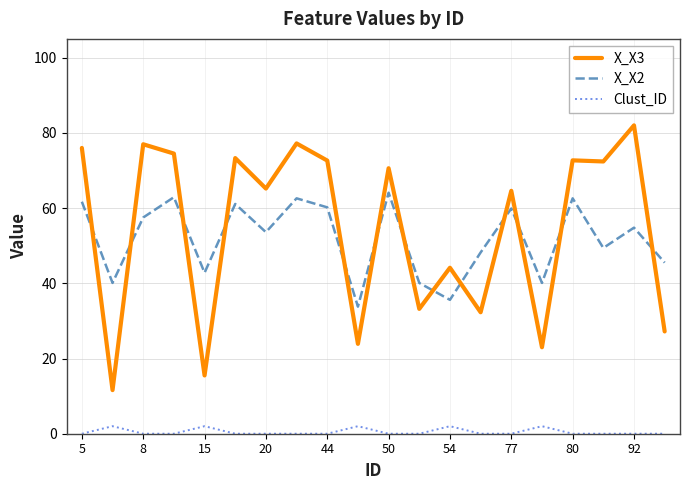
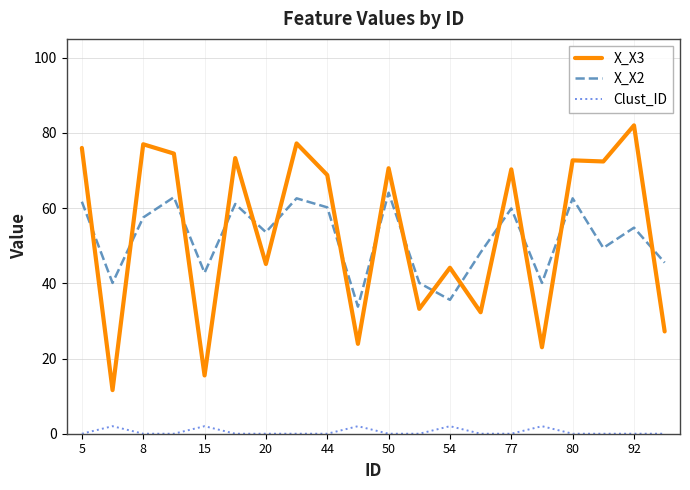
X_X3, 20: 65 -> 45
X_X3, 44: 73 -> 69
X_X3, 77: 65 -> 70
